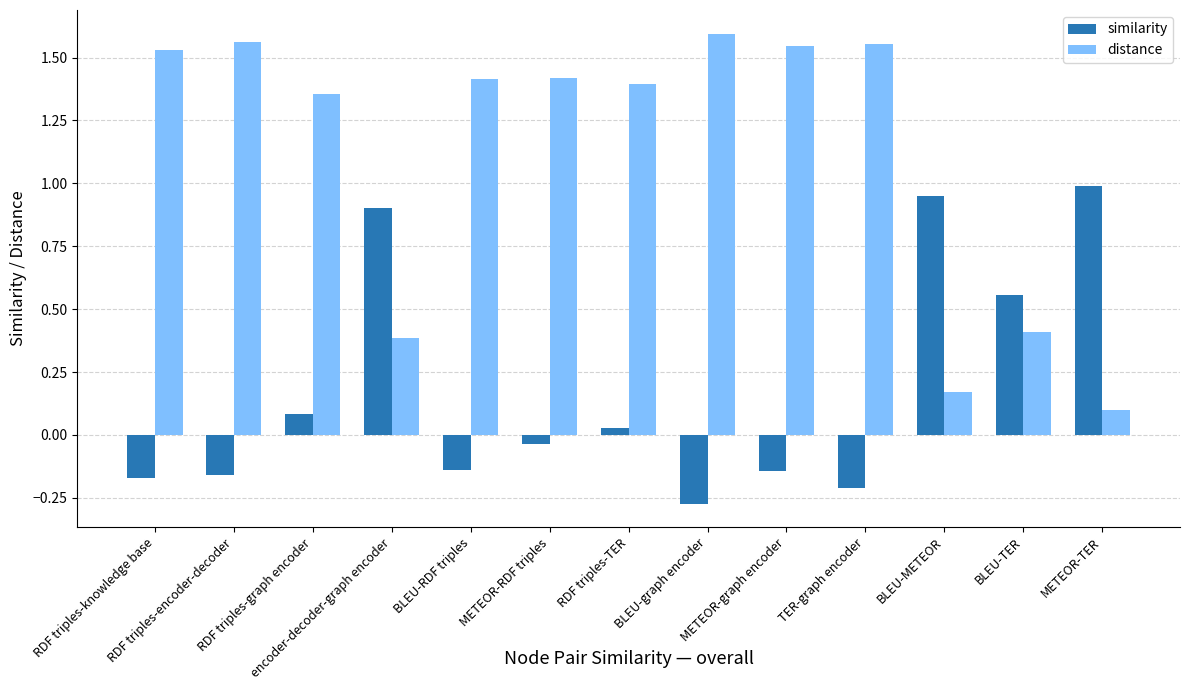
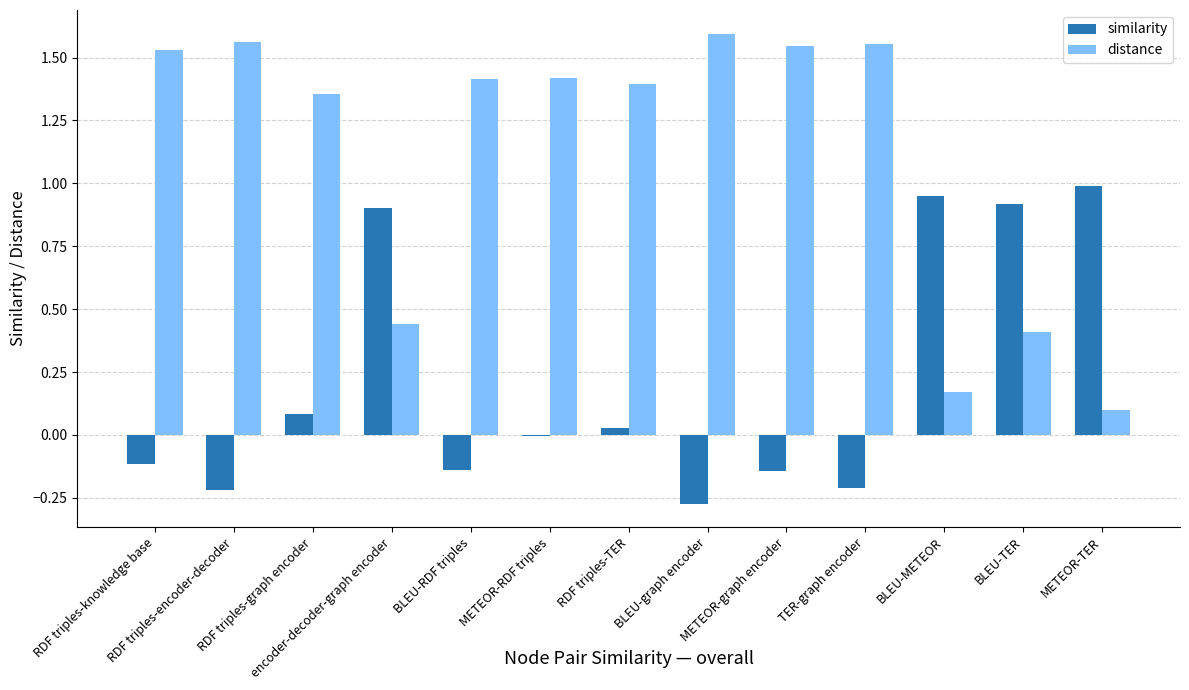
similarity, RDF triples-knowledge base: -0.17 -> -0.12
similarity, RDF triples-encoder-decoder: -0.16 -> -0.22
distance, encoder-decoder-graph encoder: 0.38 -> 0.44
similarity, METEOR-RDF triples: -0.04 -> 0.00
similarity, BLEU-TER: 0.55 -> 0.92
